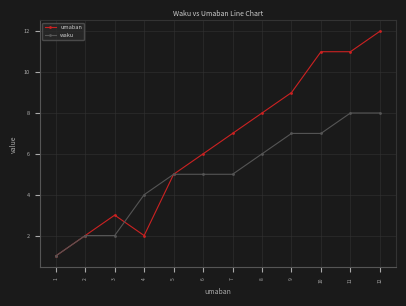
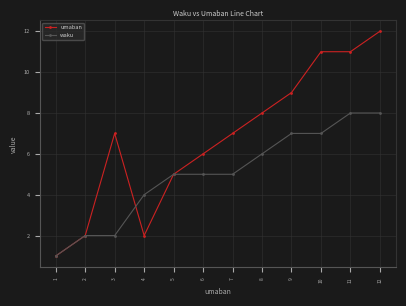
umaban, 3: 3 -> 7
